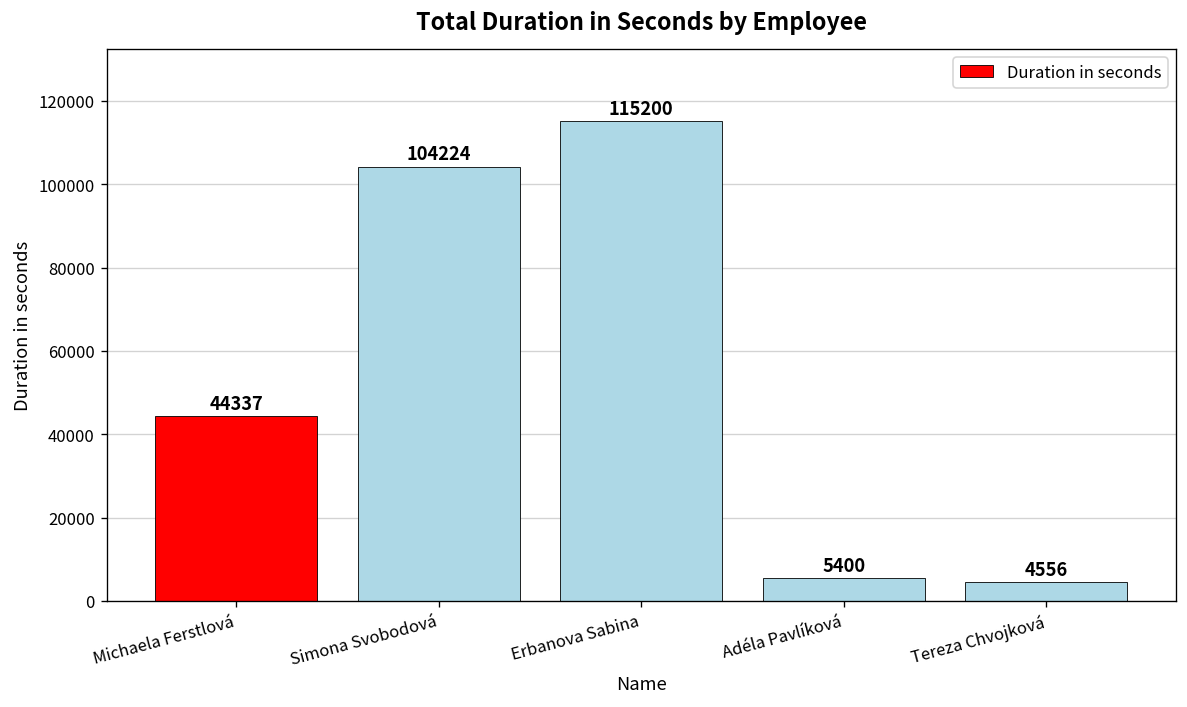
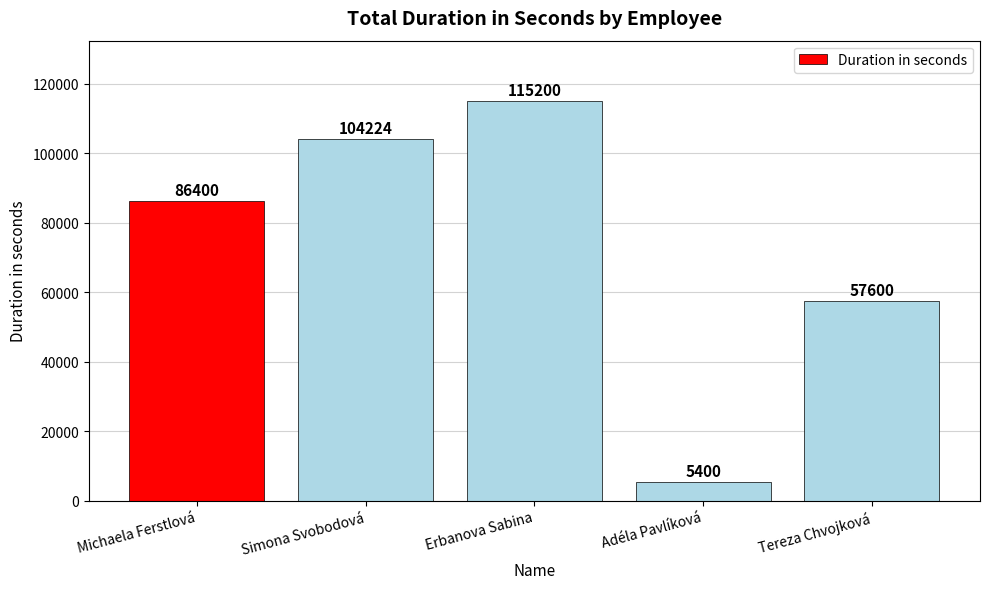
Michaela Ferstlová: 44337 -> 86400
Tereza Chvojková: 4556 -> 57600
